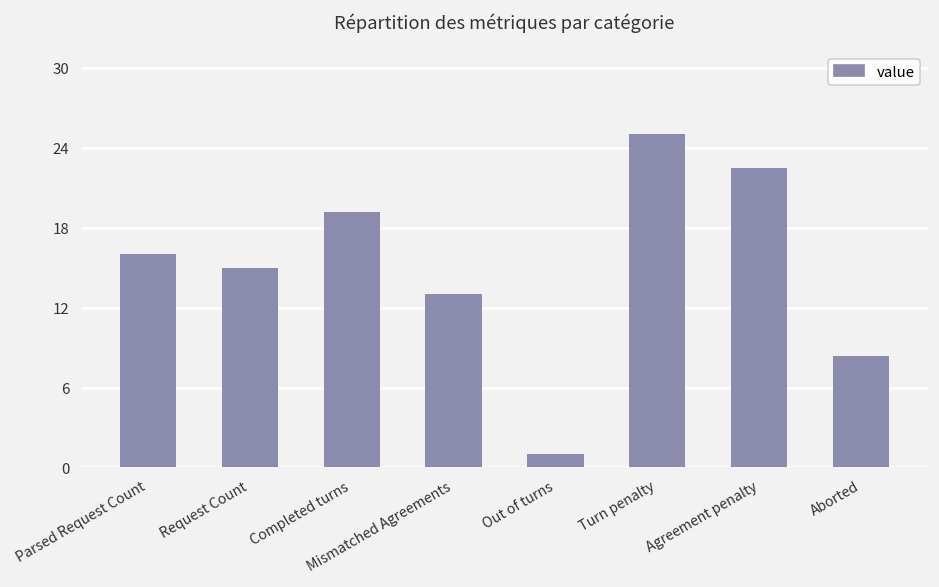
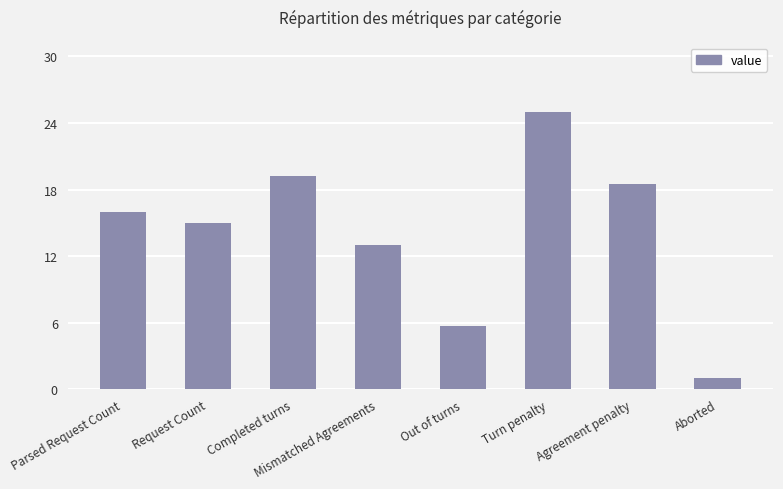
Out of turns: 1.0 -> 5.7
Agreement penalty: 22.5 -> 18.5
Aborted: 8.4 -> 1.0
